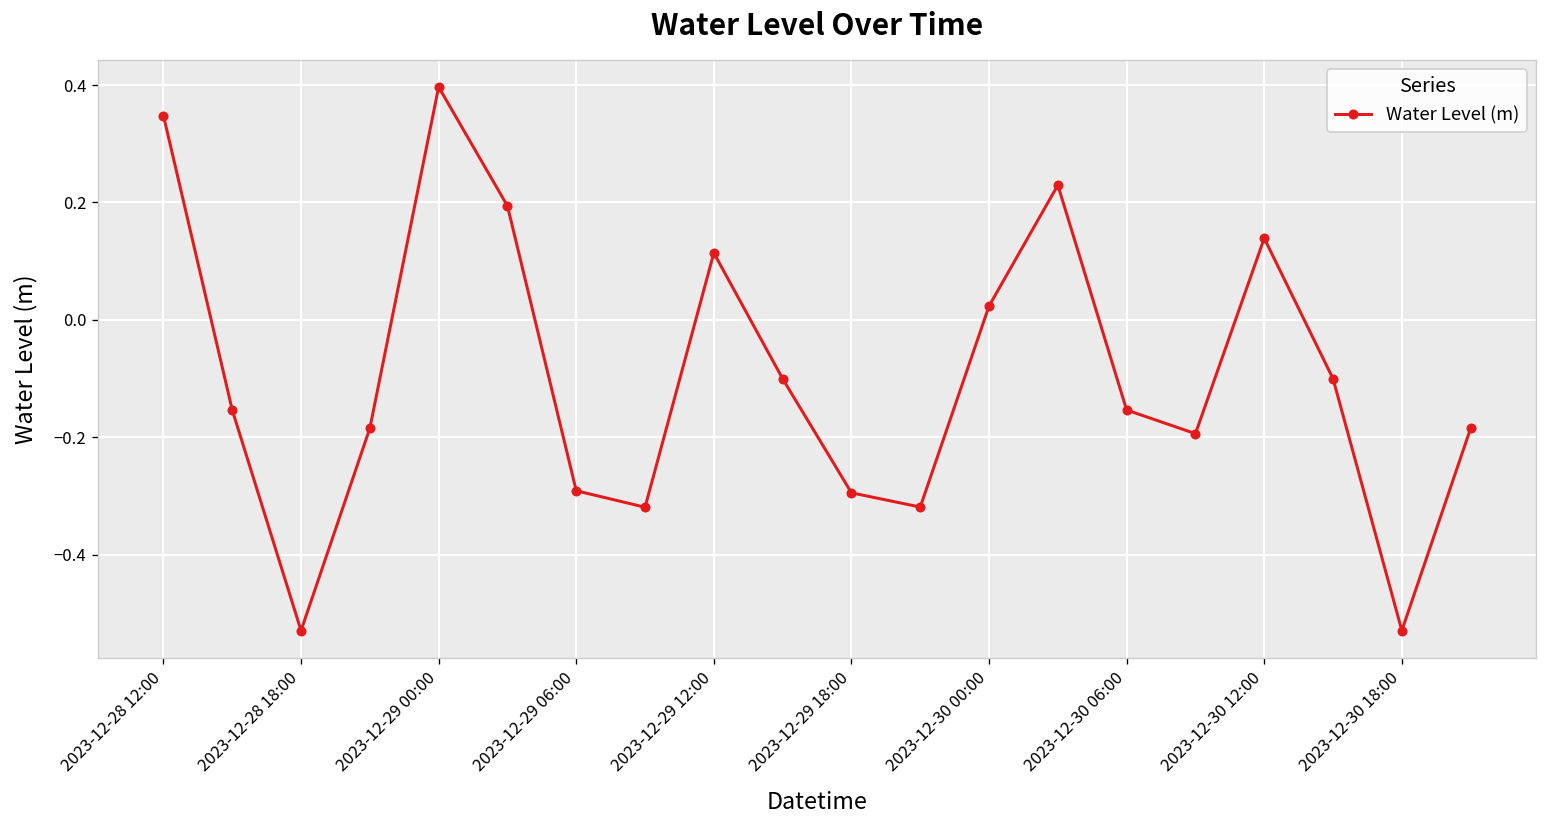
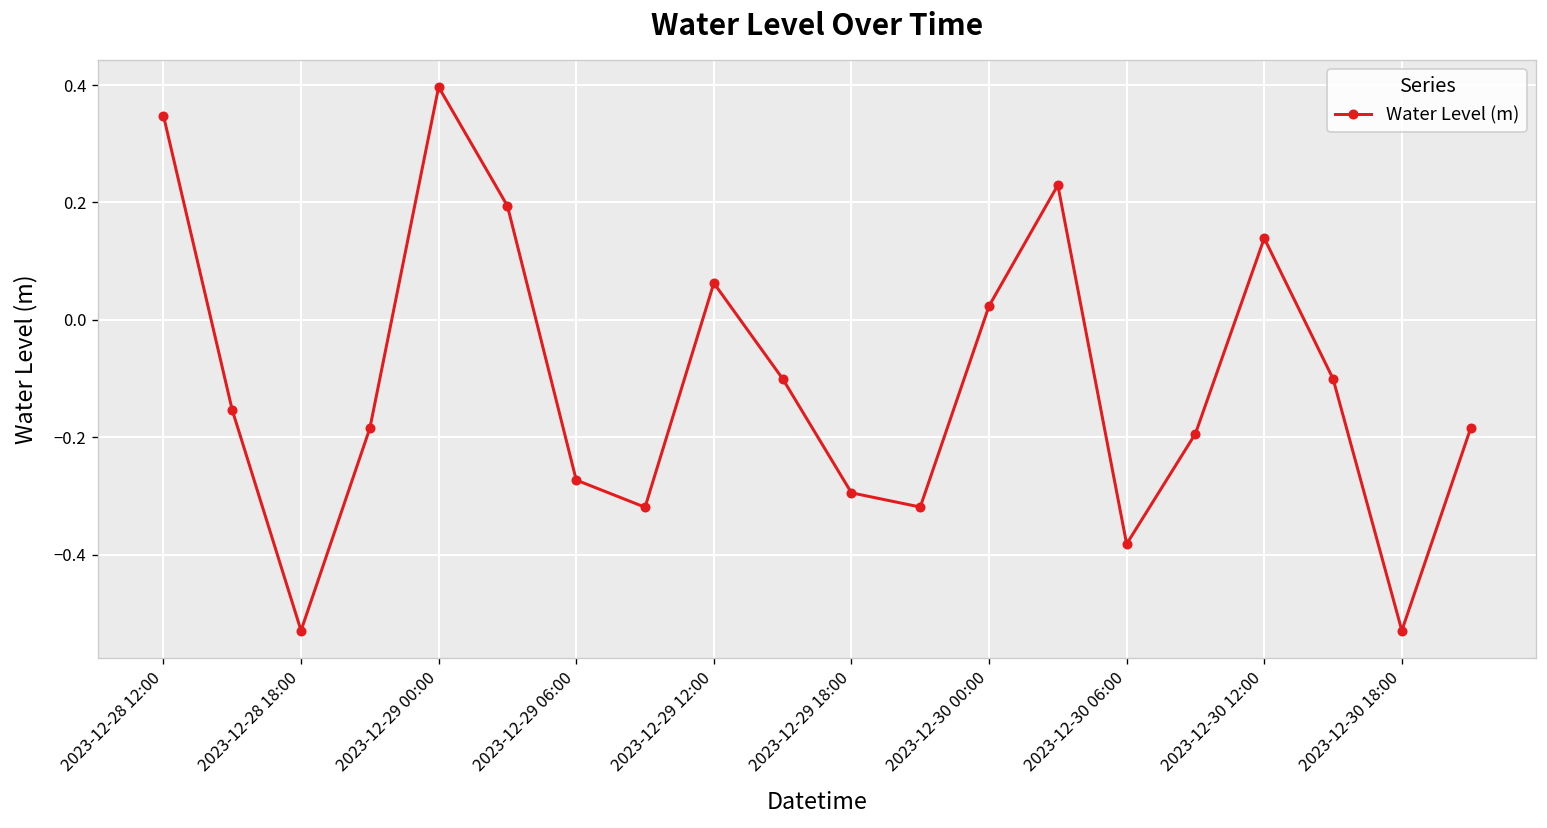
2023-12-29 06:00: -0.29 -> -0.27
2023-12-29 12:00: 0.11 -> 0.06
2023-12-30 06:00: -0.15 -> -0.38
